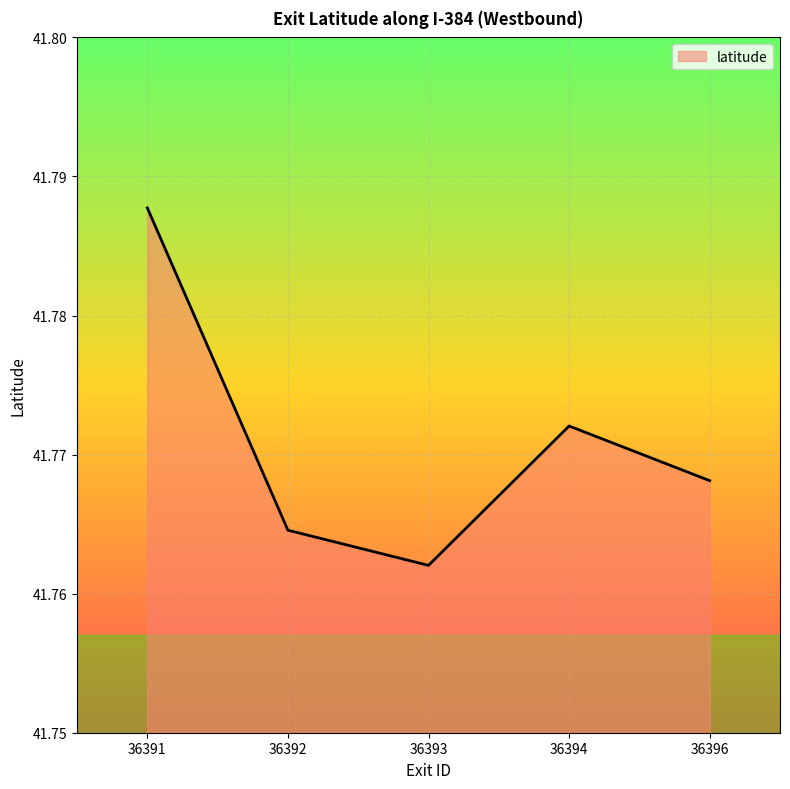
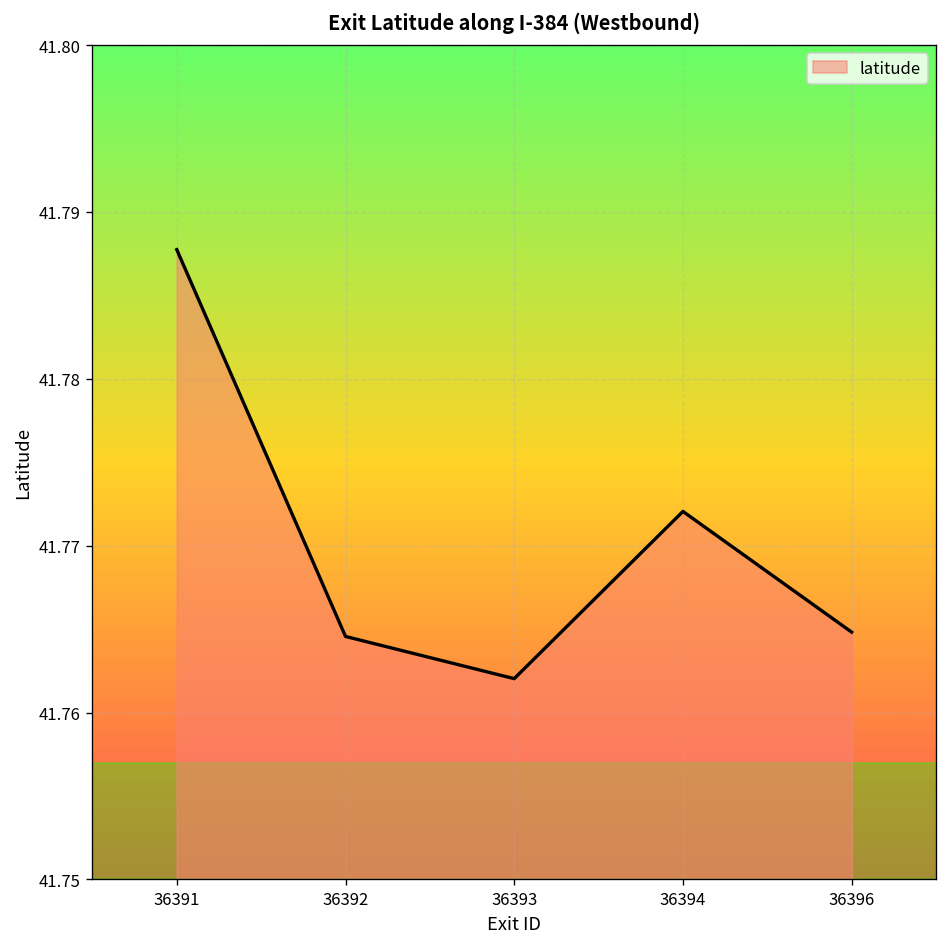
36396: 41.7681 -> 41.7648
